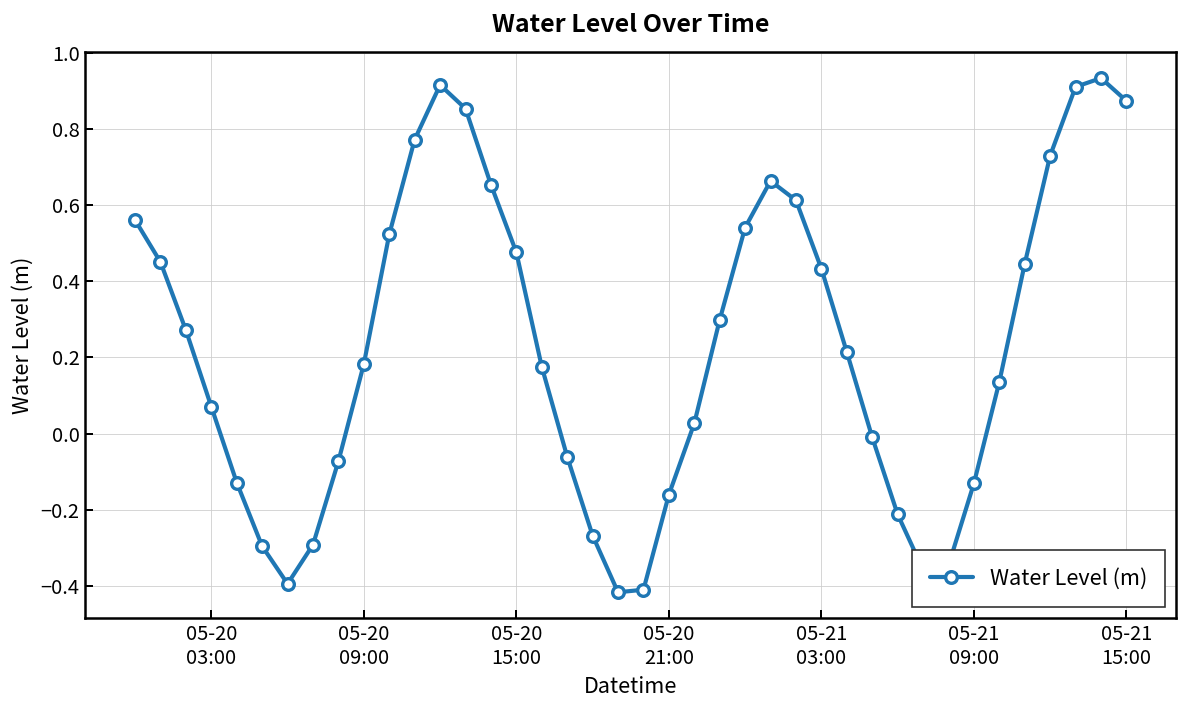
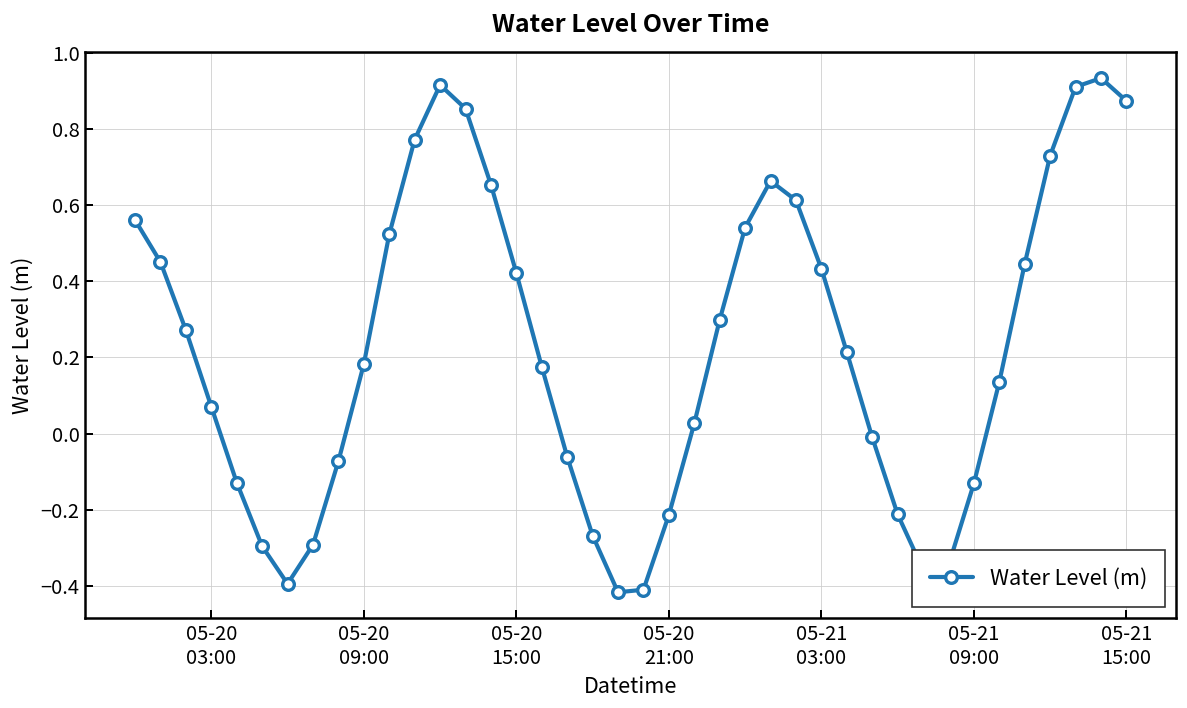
05-20 15:00: 0.48 -> 0.42
05-20 21:00: -0.16 -> -0.21
